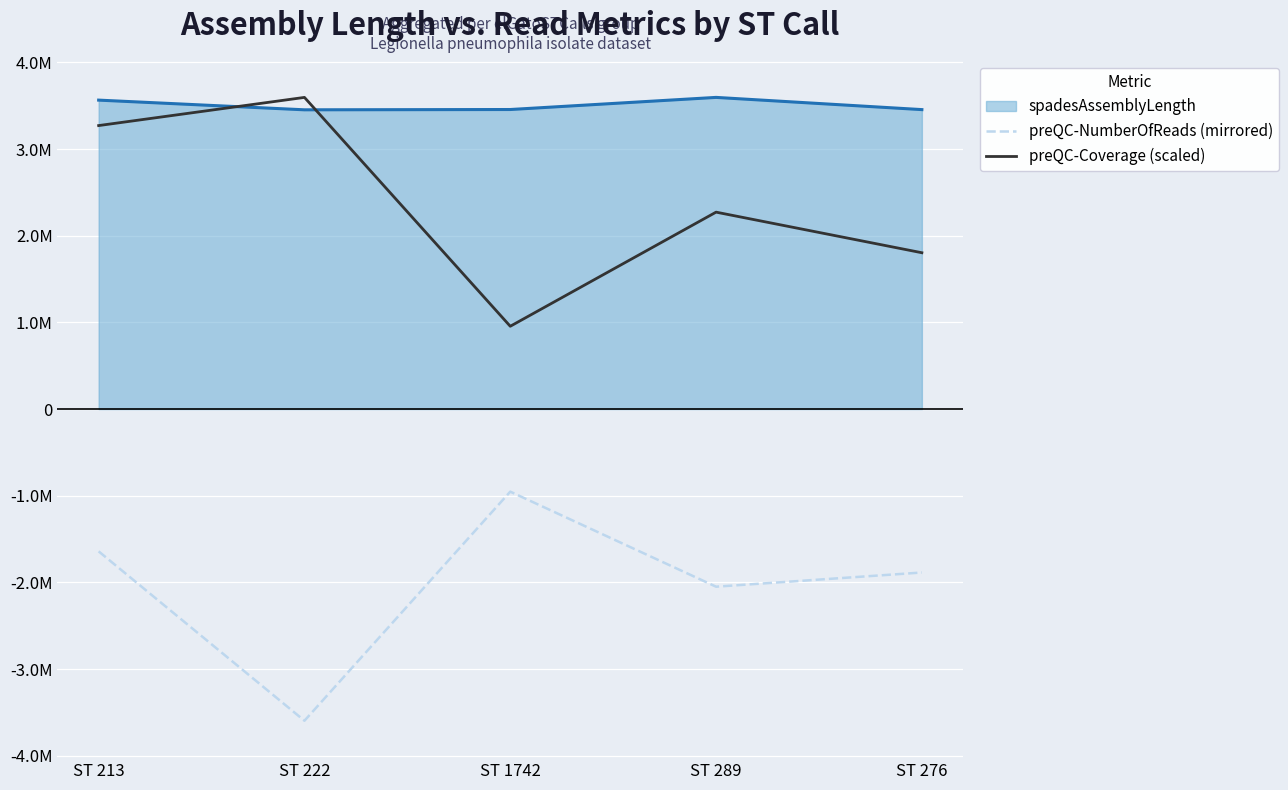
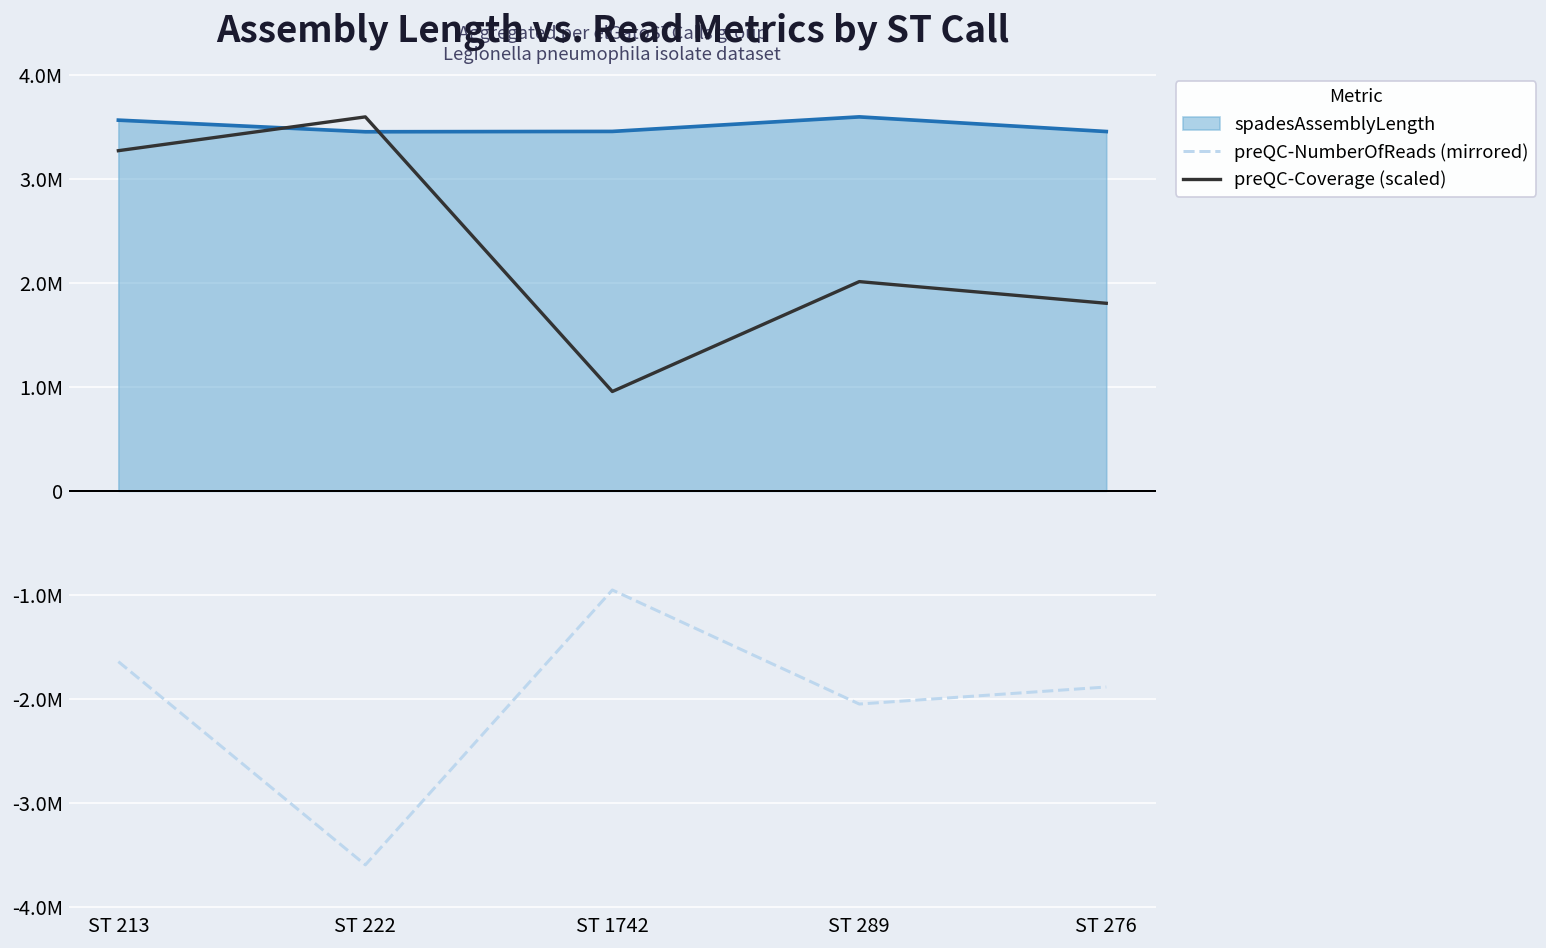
preQC-Coverage (scaled), ST 289: 2300000 -> 2000000
